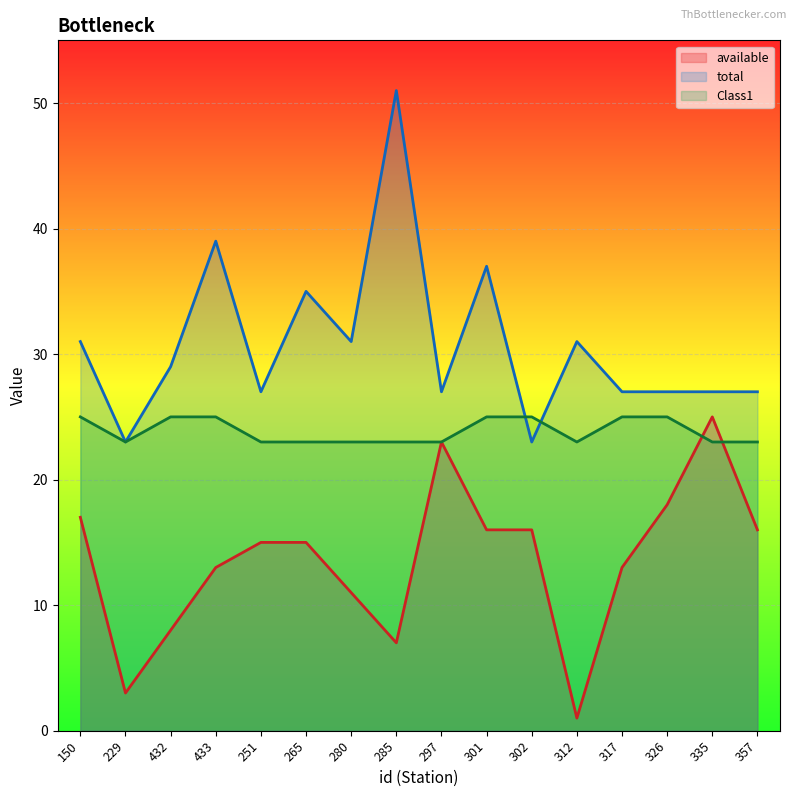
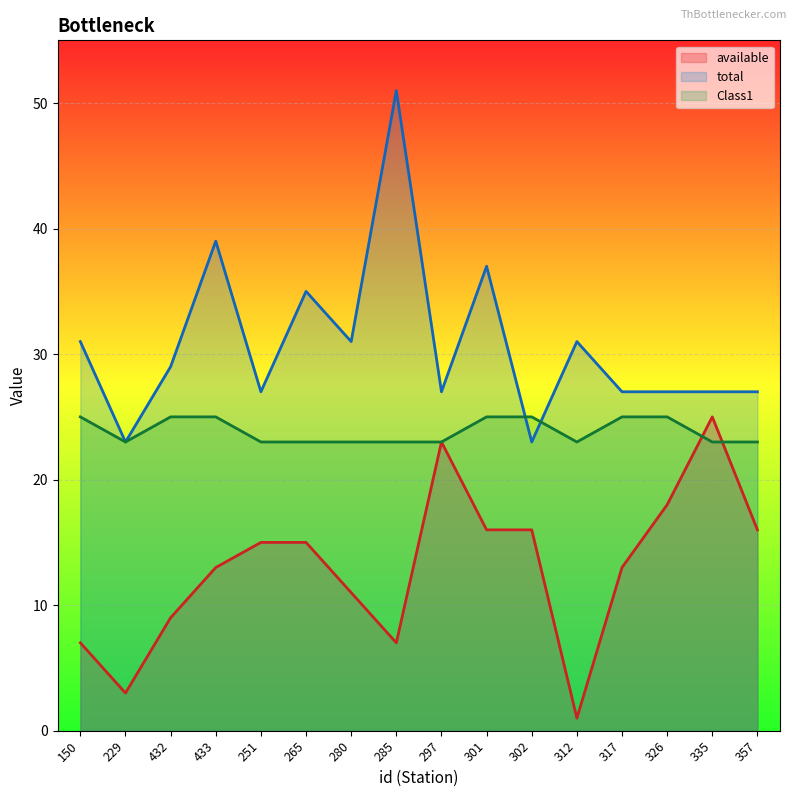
available, 150: 17 -> 7
available, 432: 8 -> 9
